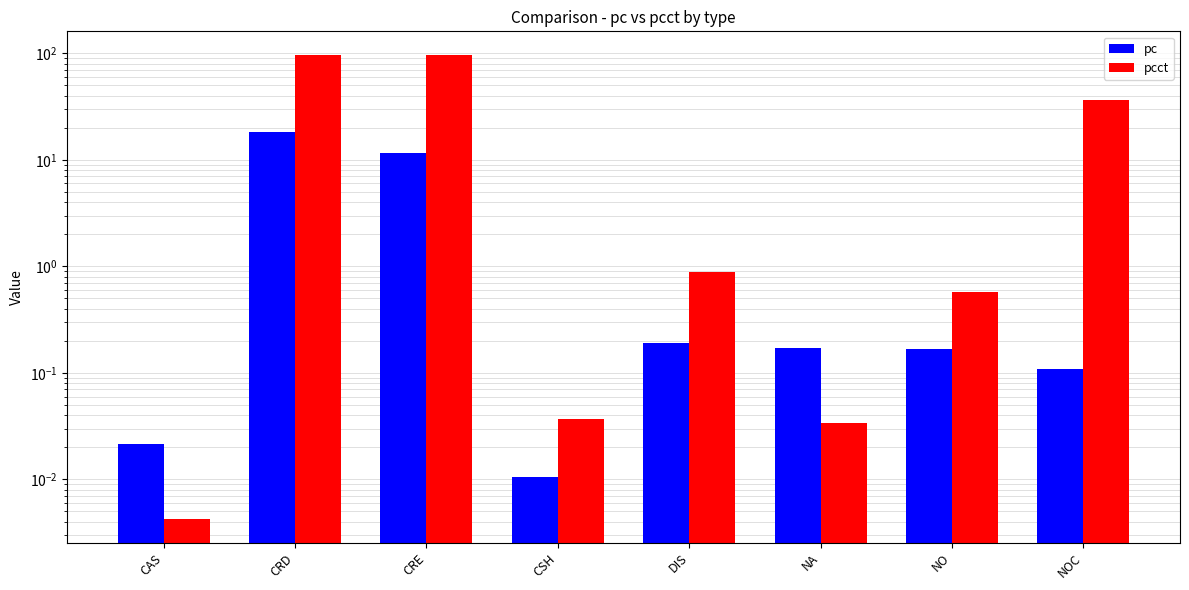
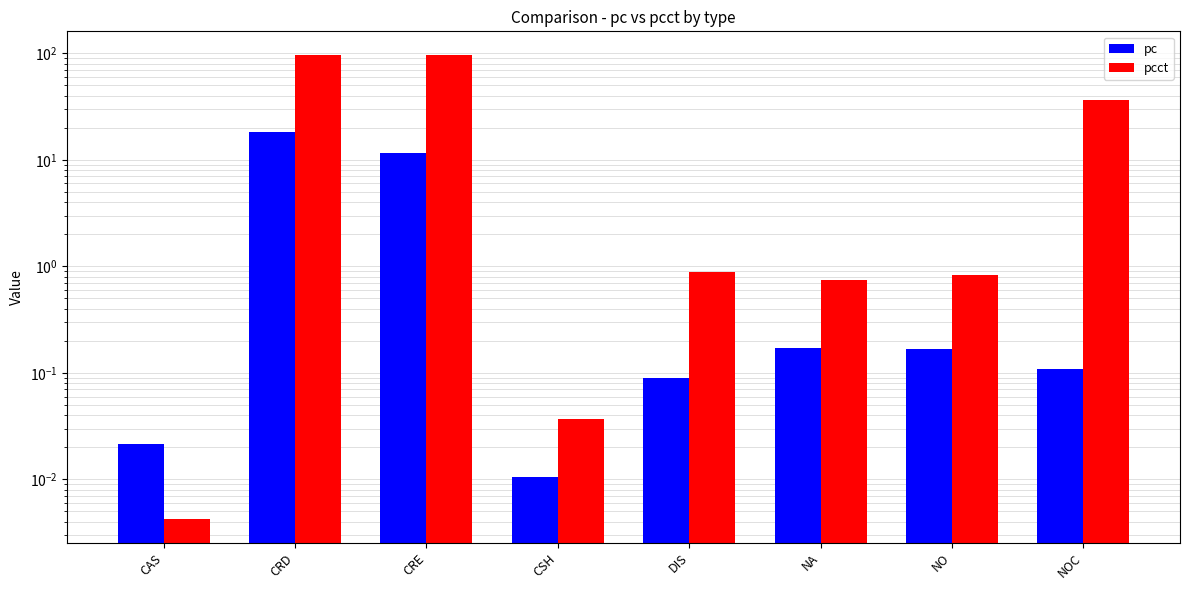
pc, DIS: 0.19 -> 0.09
pcct, NA: 0.034 -> 0.7
pcct, NO: 0.6 -> 0.8
